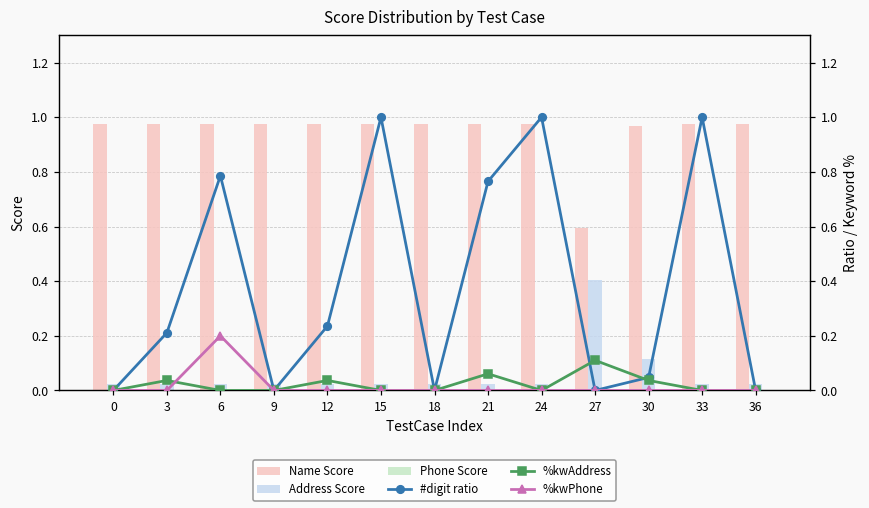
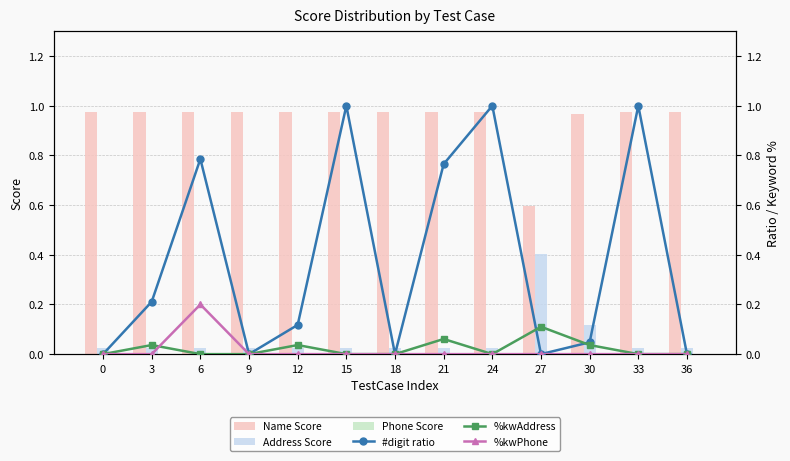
#digit ratio, 12: 0.24 -> 0.12
